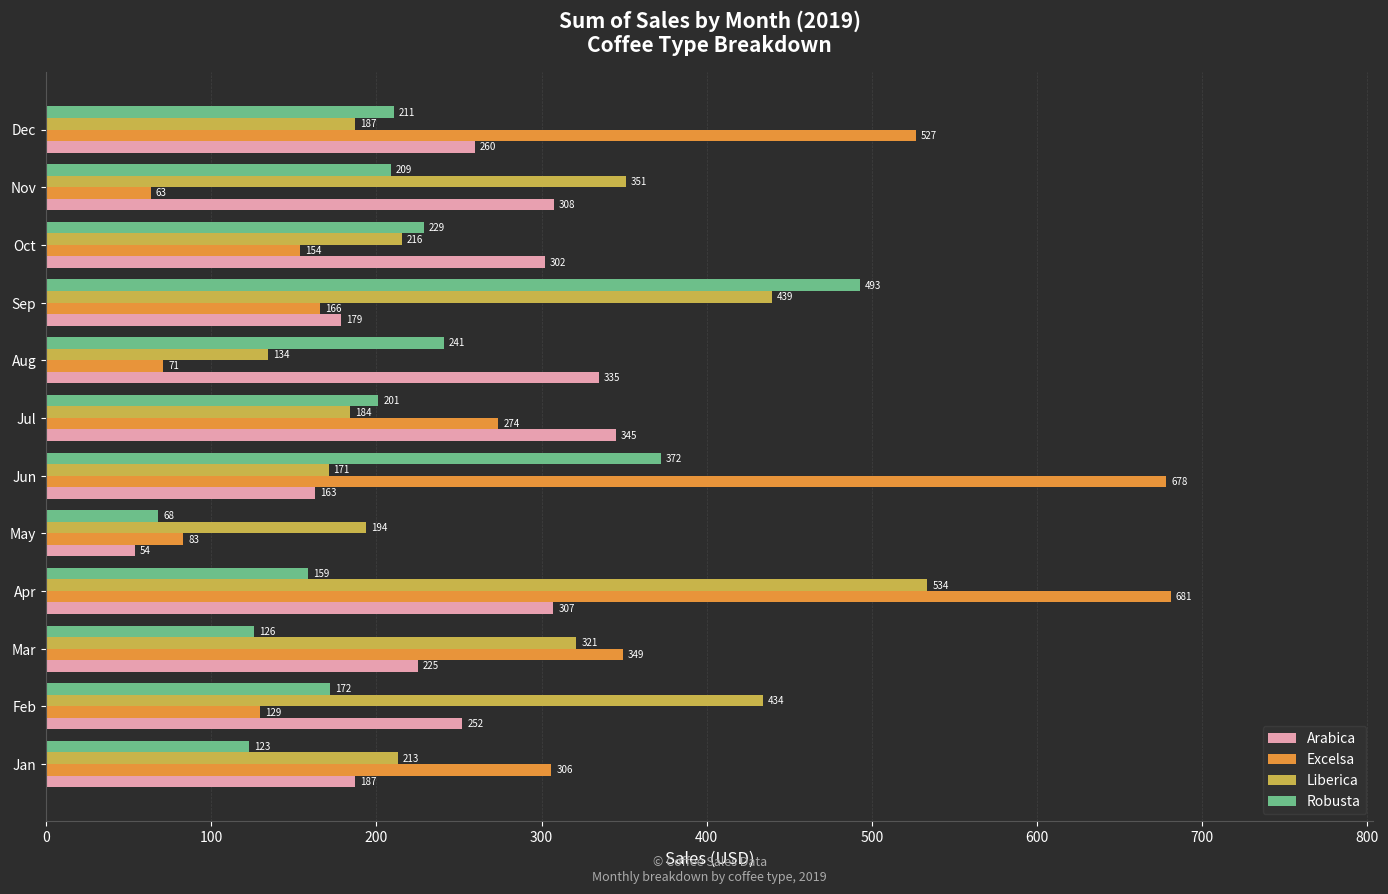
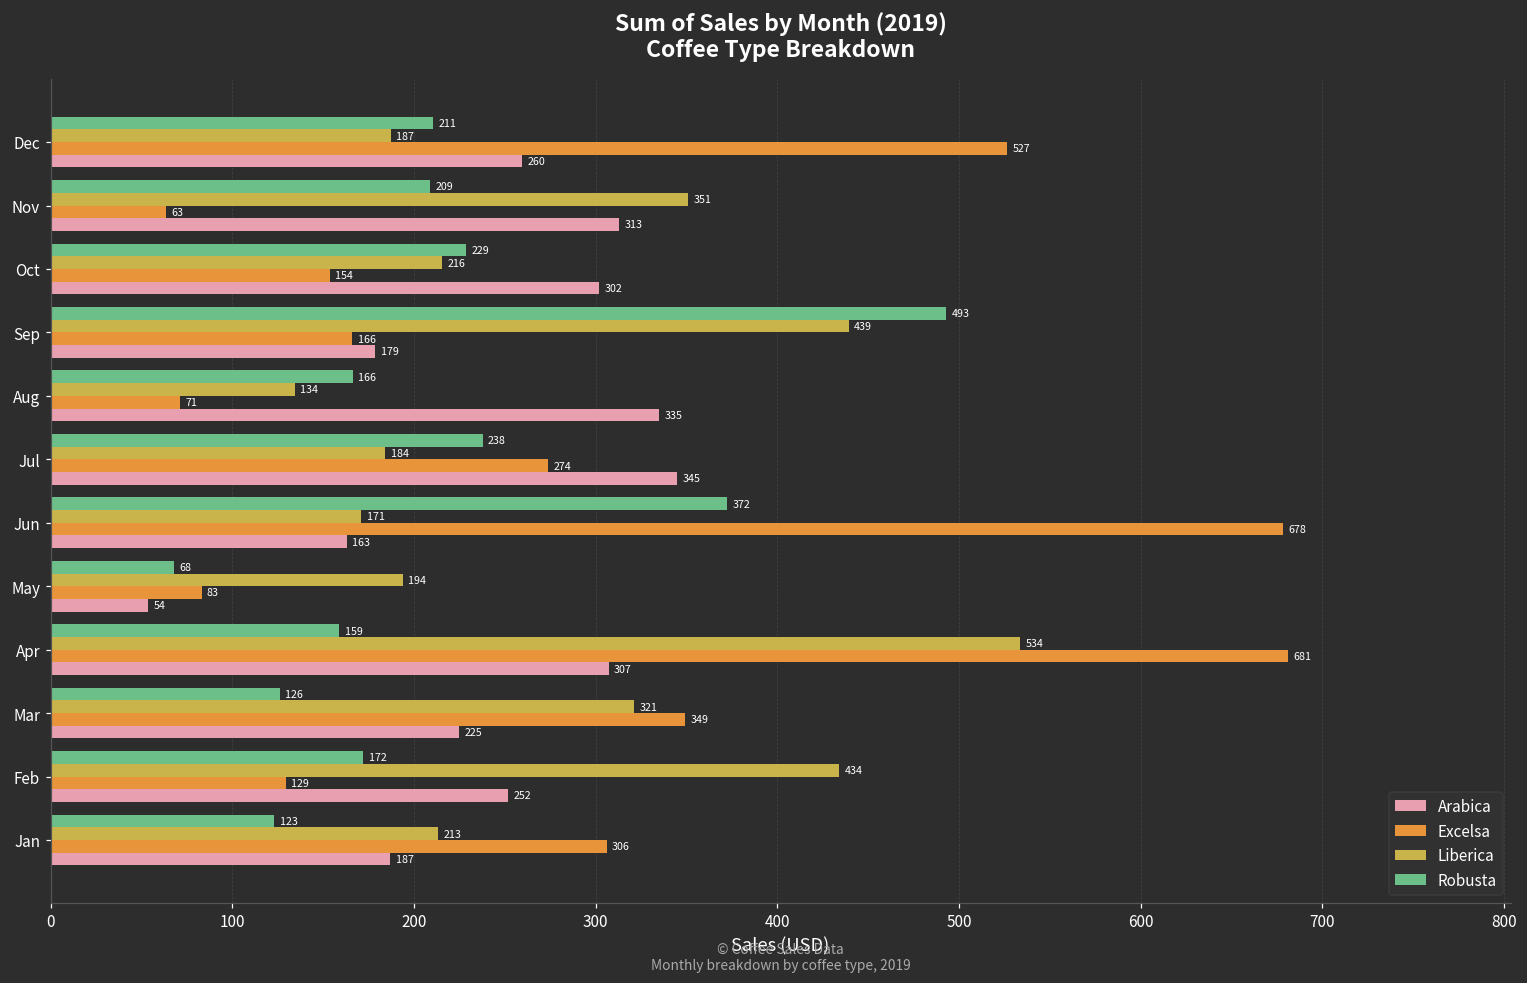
Arabica, Nov: 308 -> 313
Robusta, Aug: 241 -> 166
Robusta, Jul: 201 -> 238
